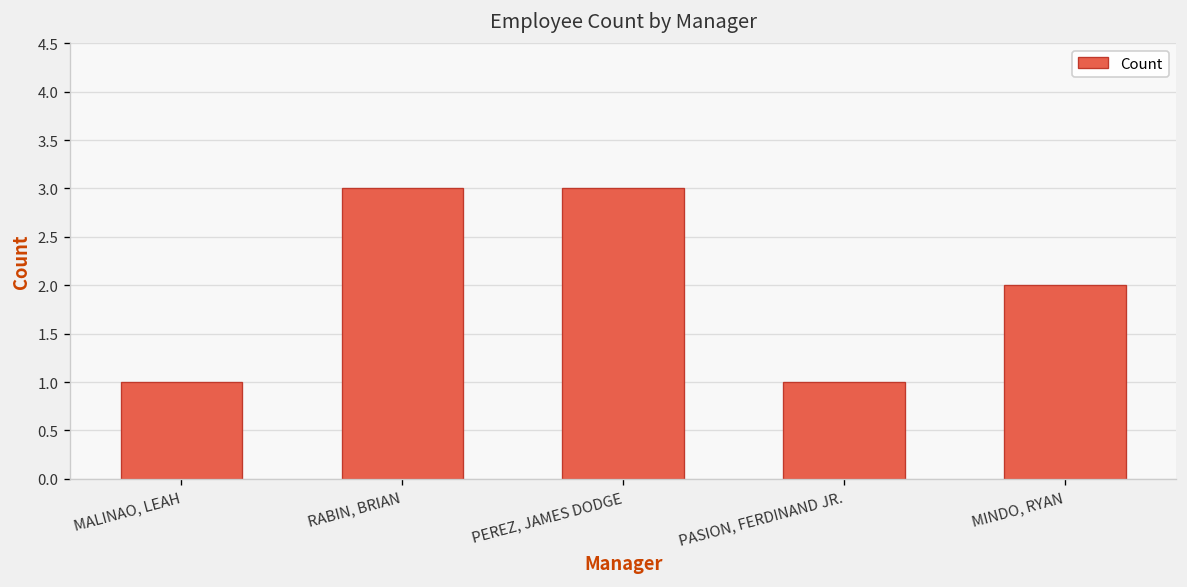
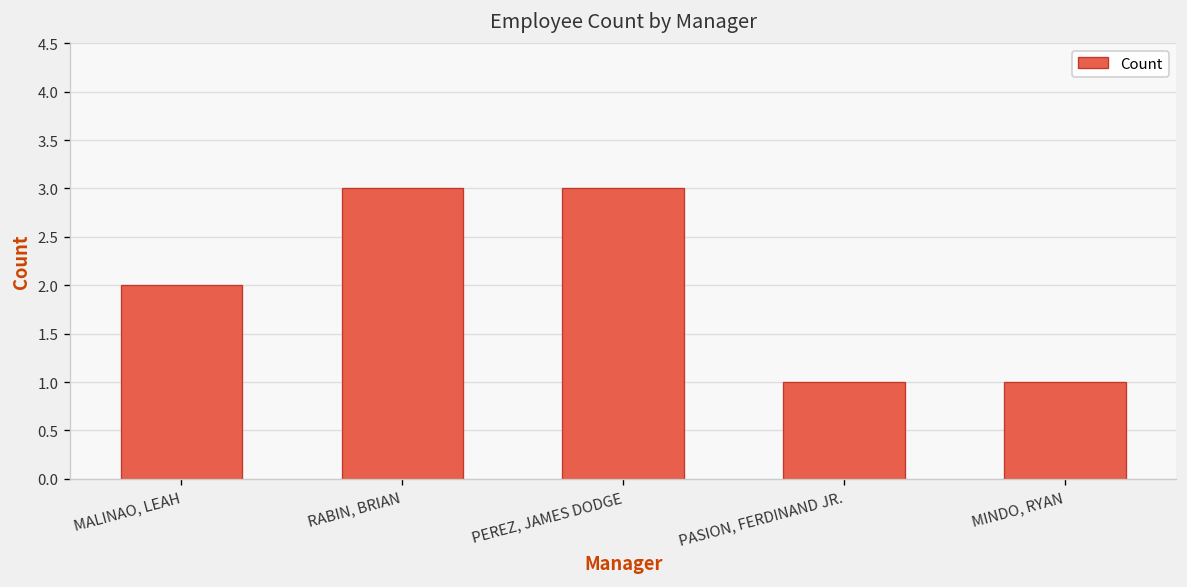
MALINAO, LEAH: 1 -> 2
MINDO, RYAN: 2 -> 1
